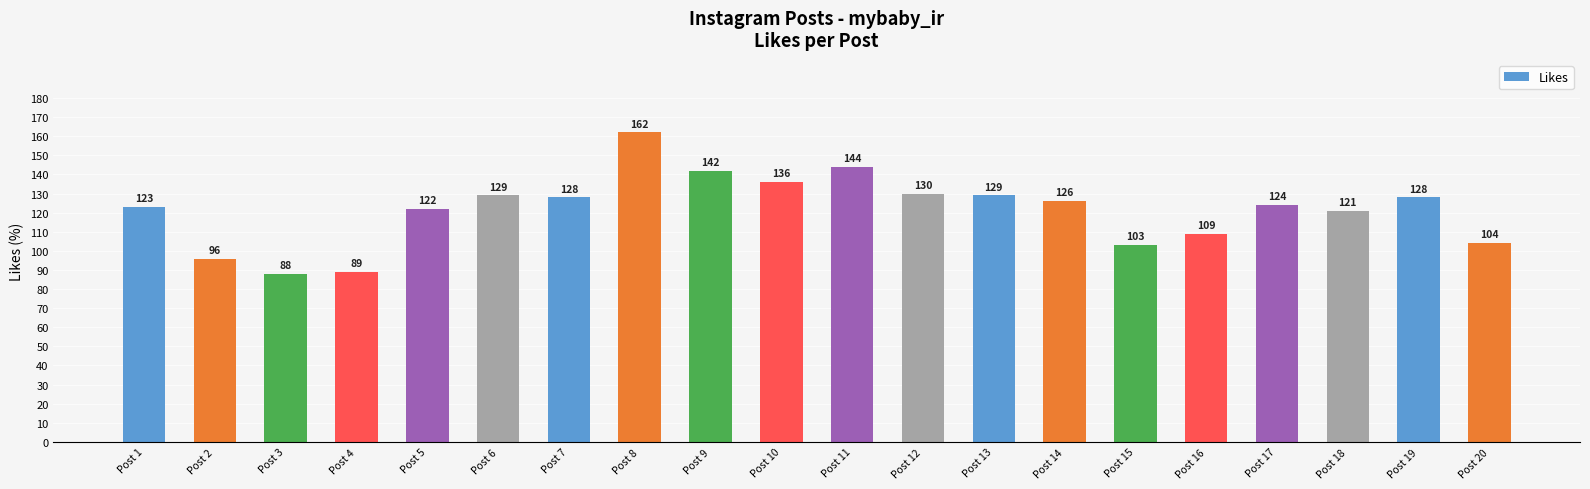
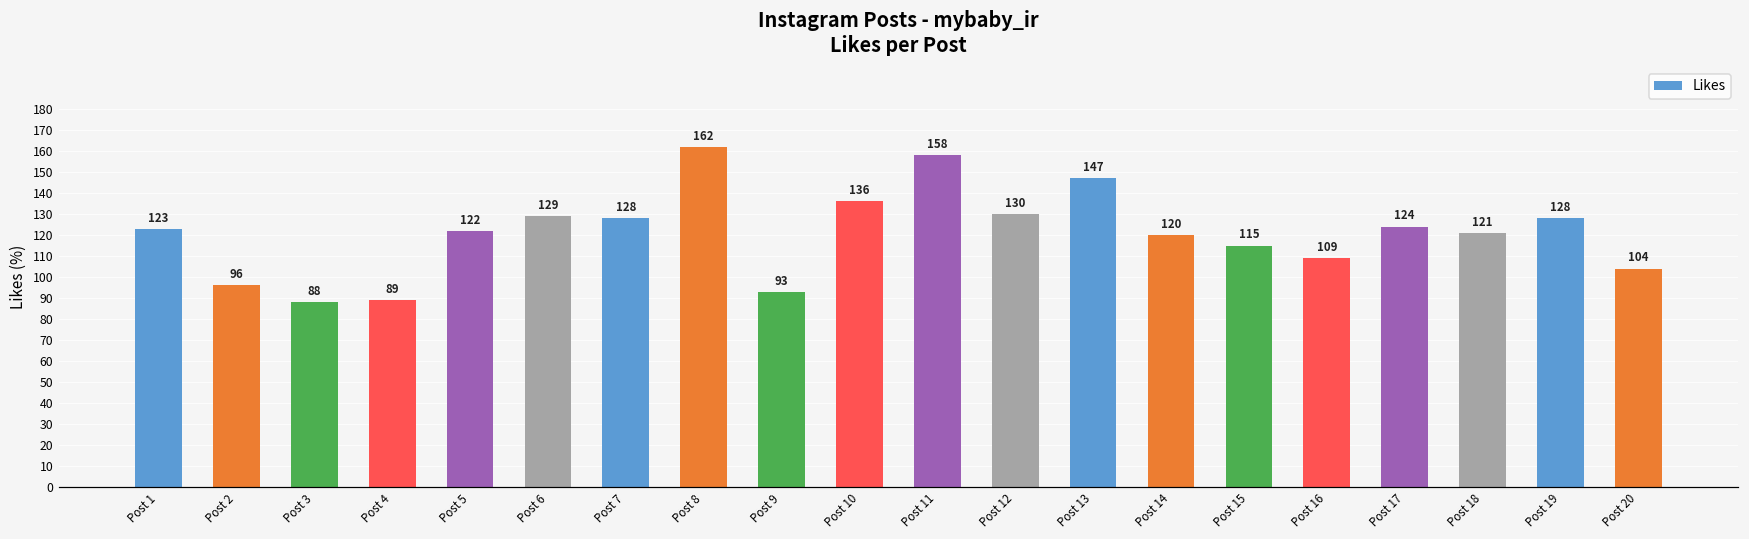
Post 9: 142 -> 93
Post 11: 144 -> 158
Post 13: 129 -> 147
Post 14: 126 -> 120
Post 15: 103 -> 115
